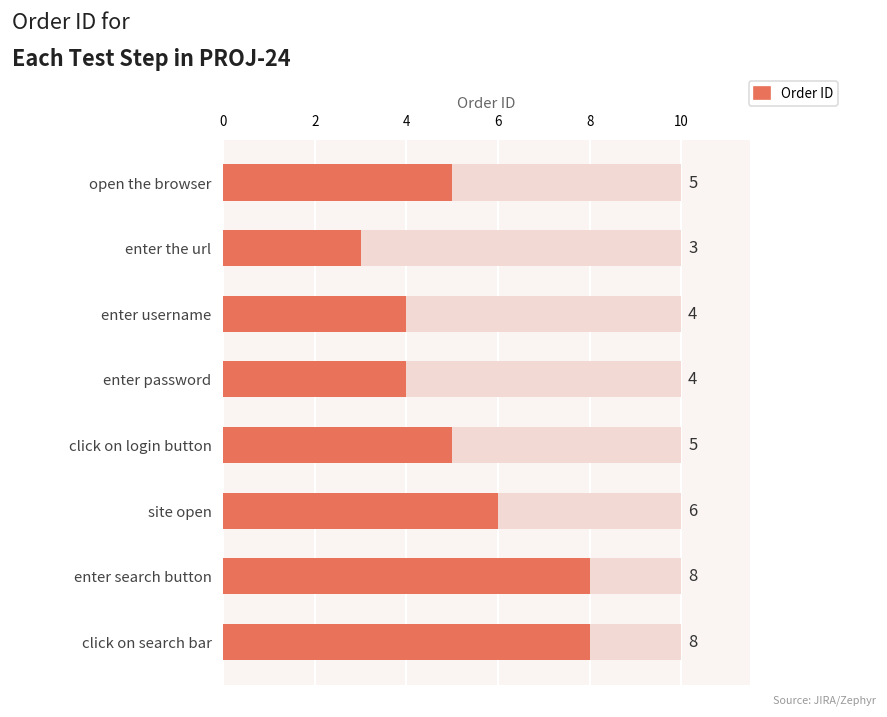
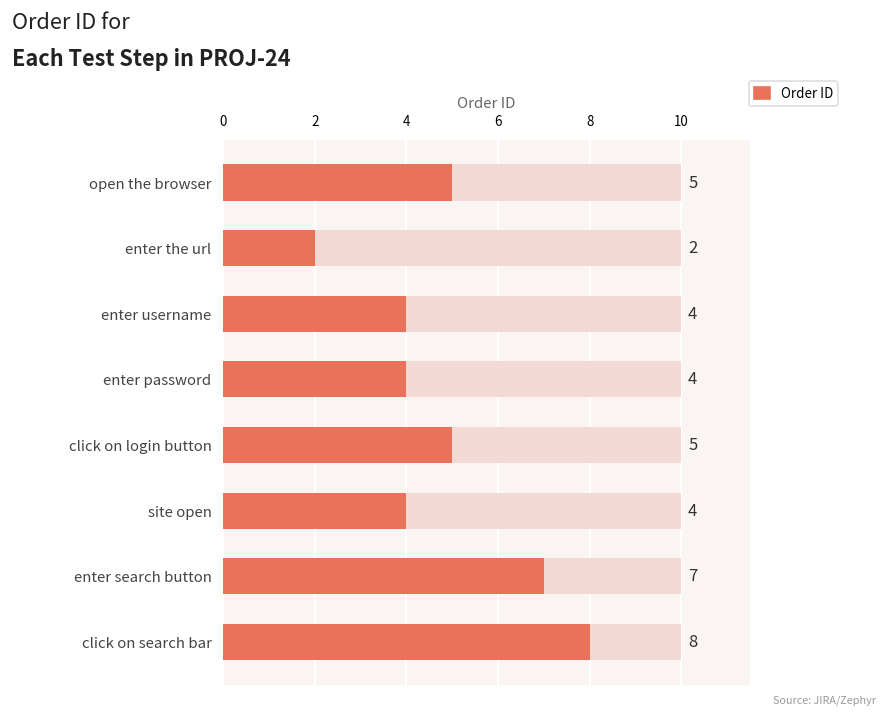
Order ID, enter the url: 3 -> 2
Order ID, site open: 6 -> 4
Order ID, enter search button: 8 -> 7
